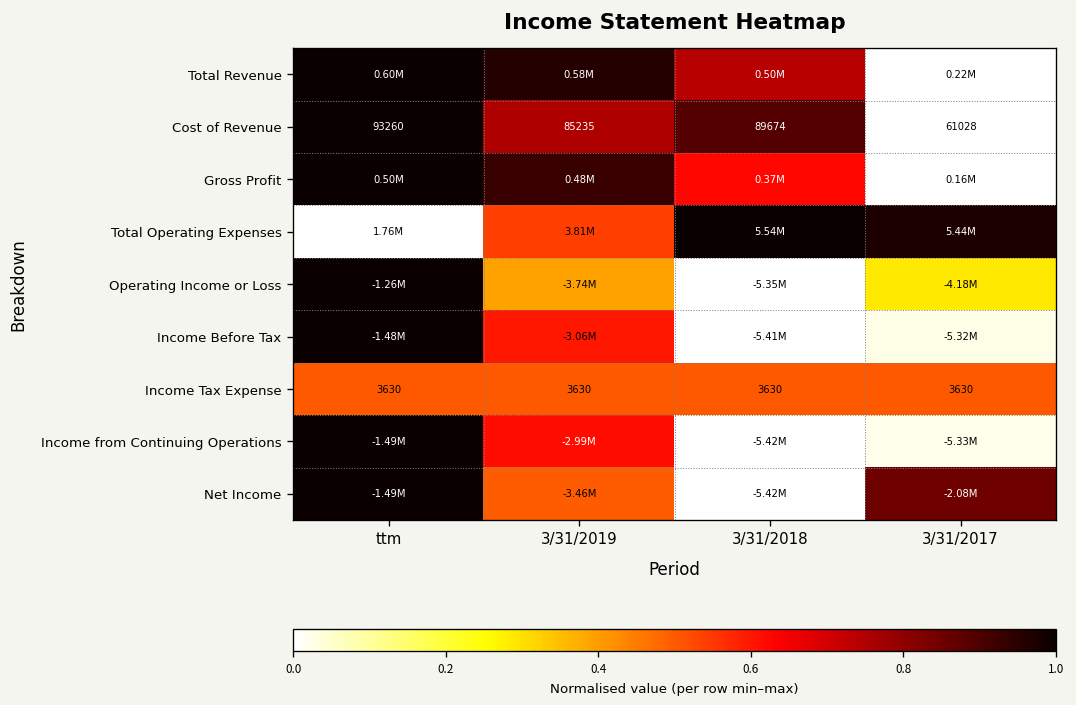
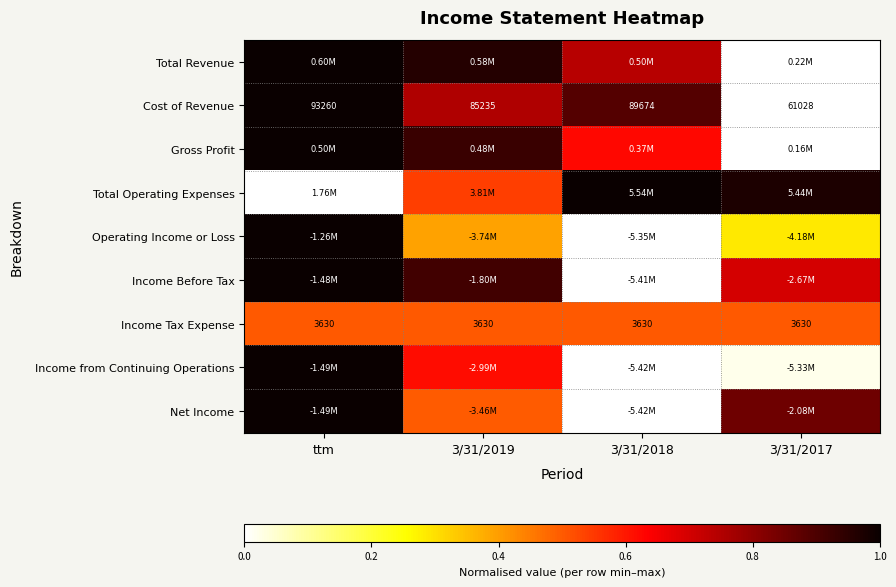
Income Before Tax, 3/31/2019: -3.06M -> -1.80M
Income Before Tax, 3/31/2017: -5.32M -> -2.67M
